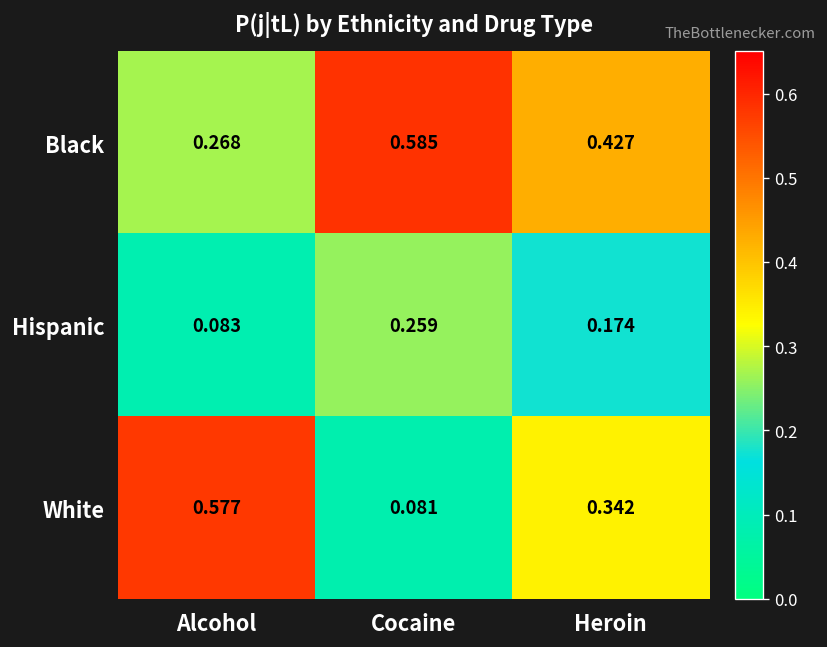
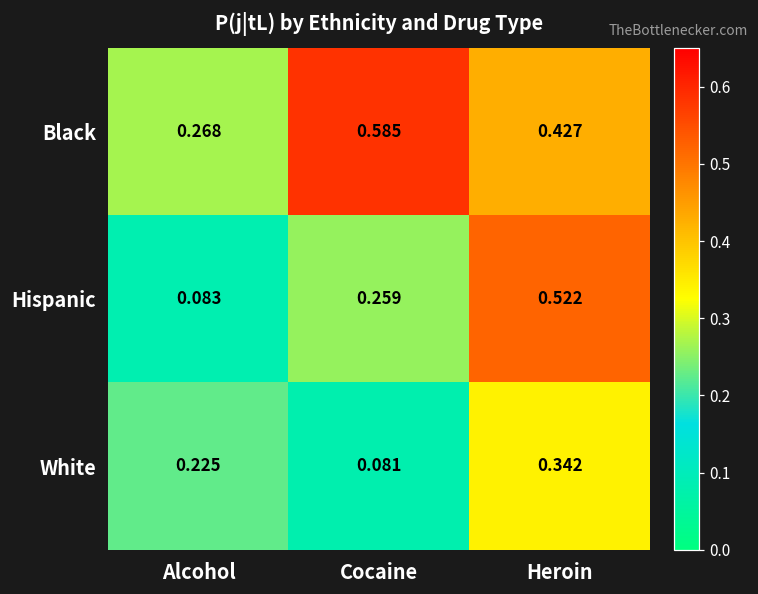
Hispanic, Heroin: 0.174 -> 0.522
White, Alcohol: 0.577 -> 0.225
